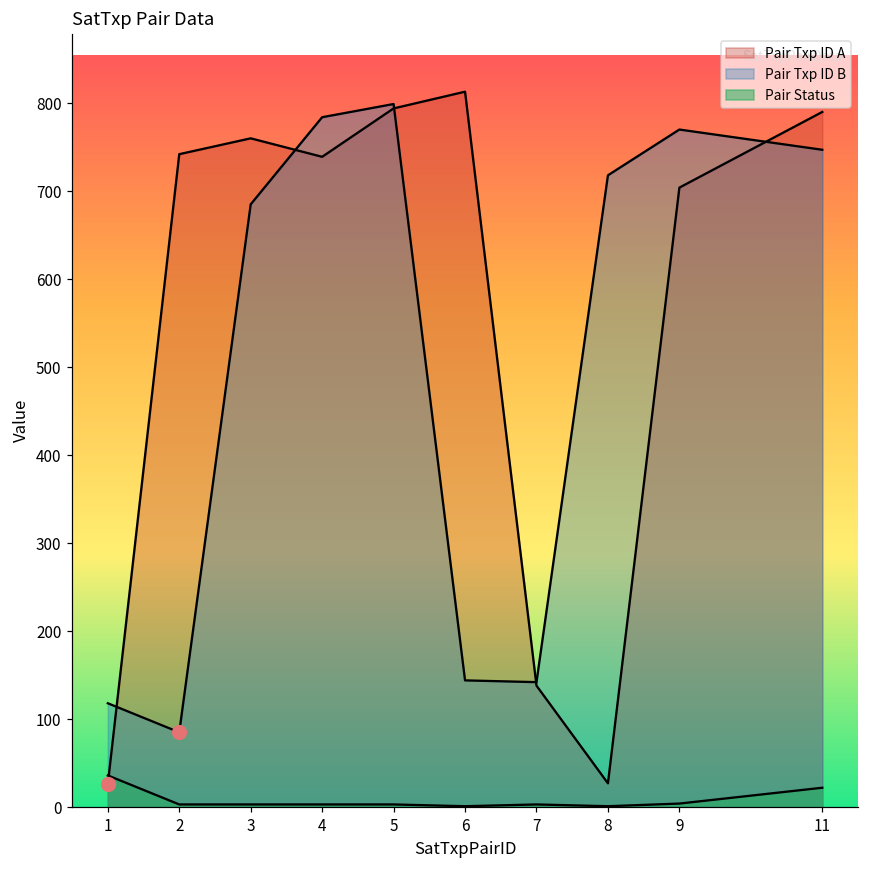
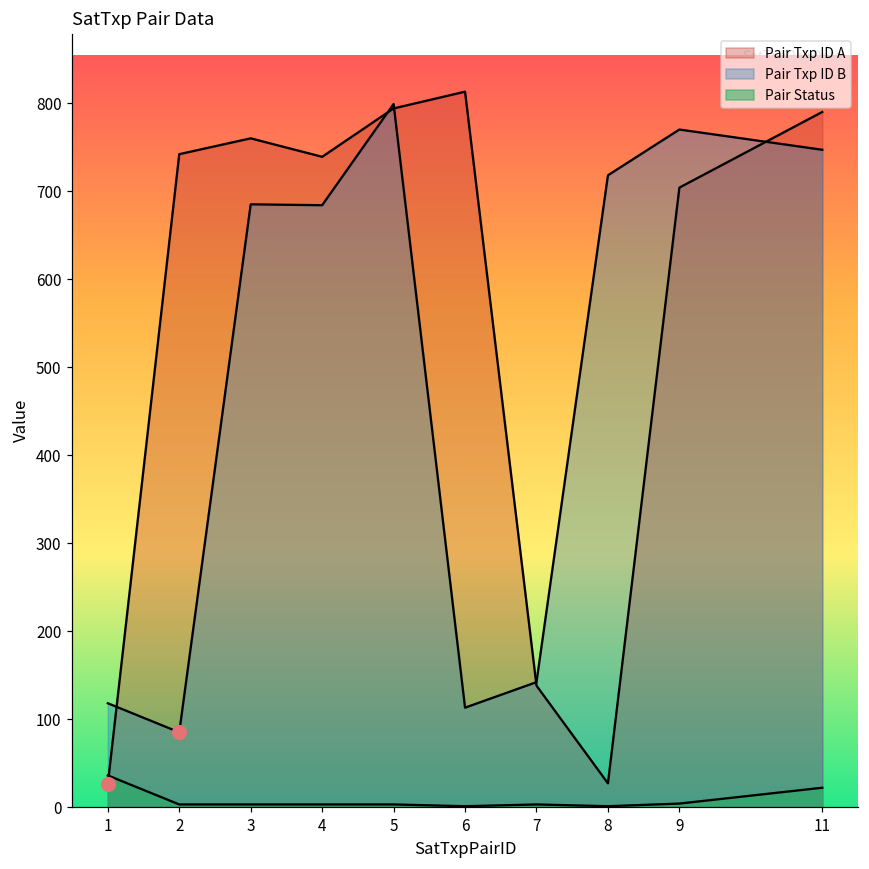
Pair Txp ID B, 4: 780 -> 680
Pair Txp ID B, 6: 140 -> 110
